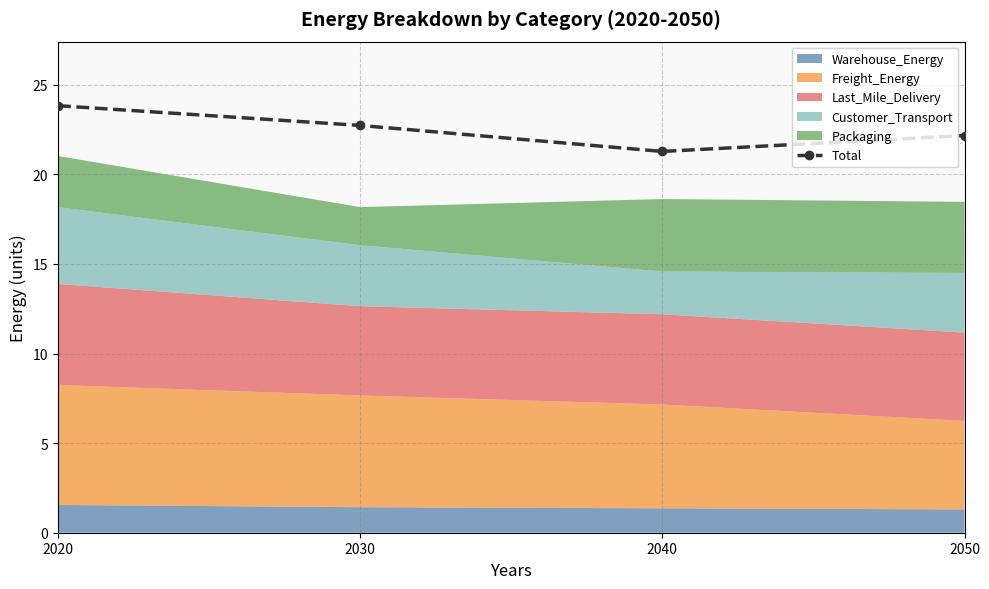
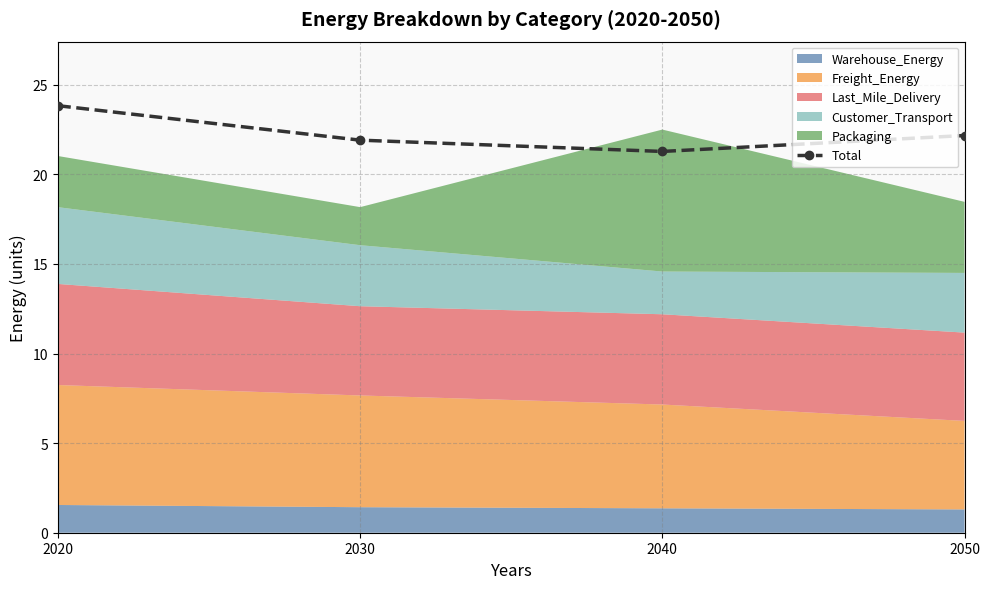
Total, 2030: 22.7 -> 21.9
Packaging, 2040: 4.0 -> 7.9
